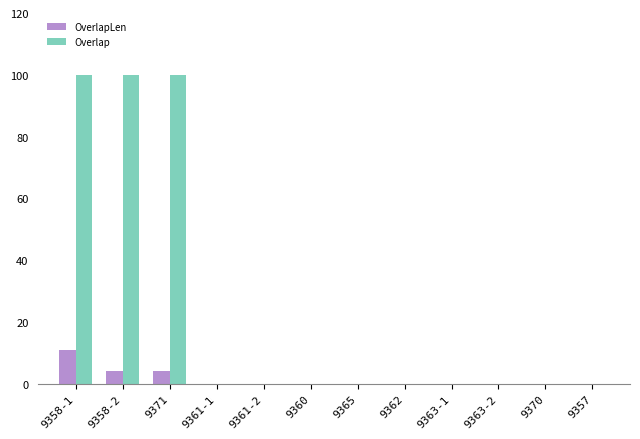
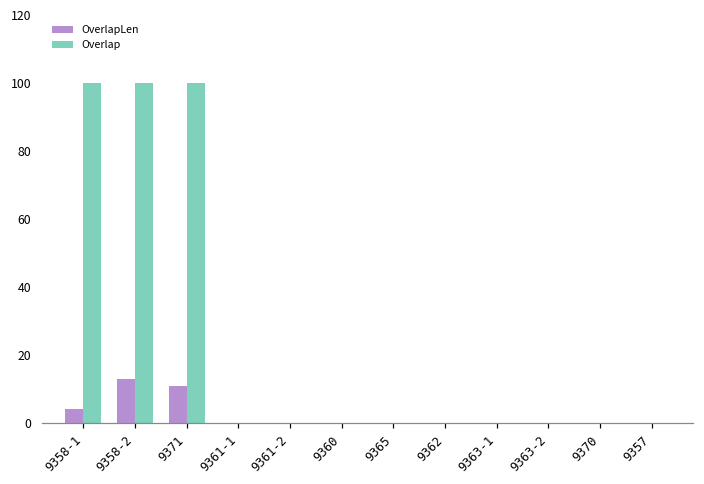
OverlapLen, 9358-1: 11 -> 4
OverlapLen, 9358-2: 4 -> 13
OverlapLen, 9371: 4 -> 11
